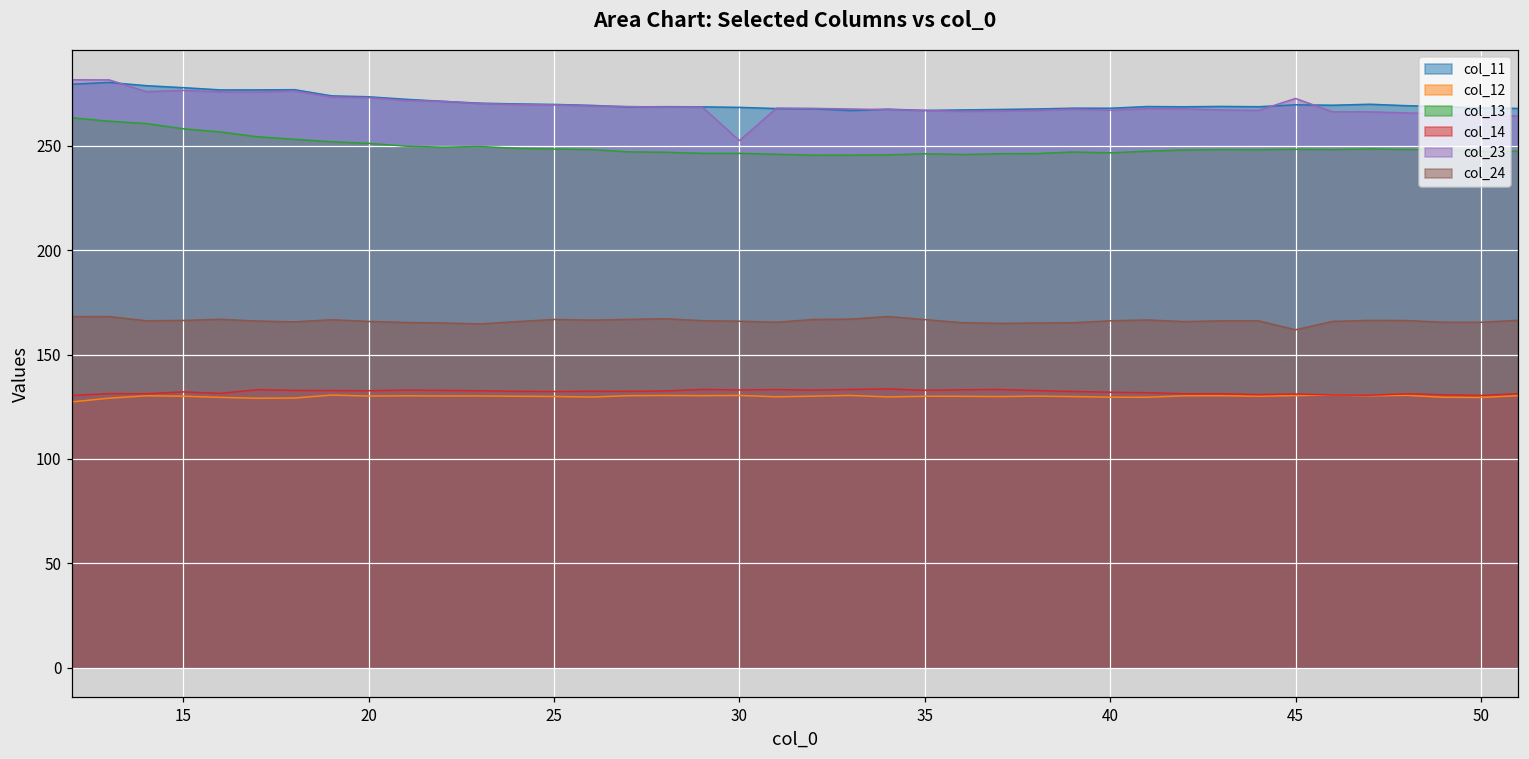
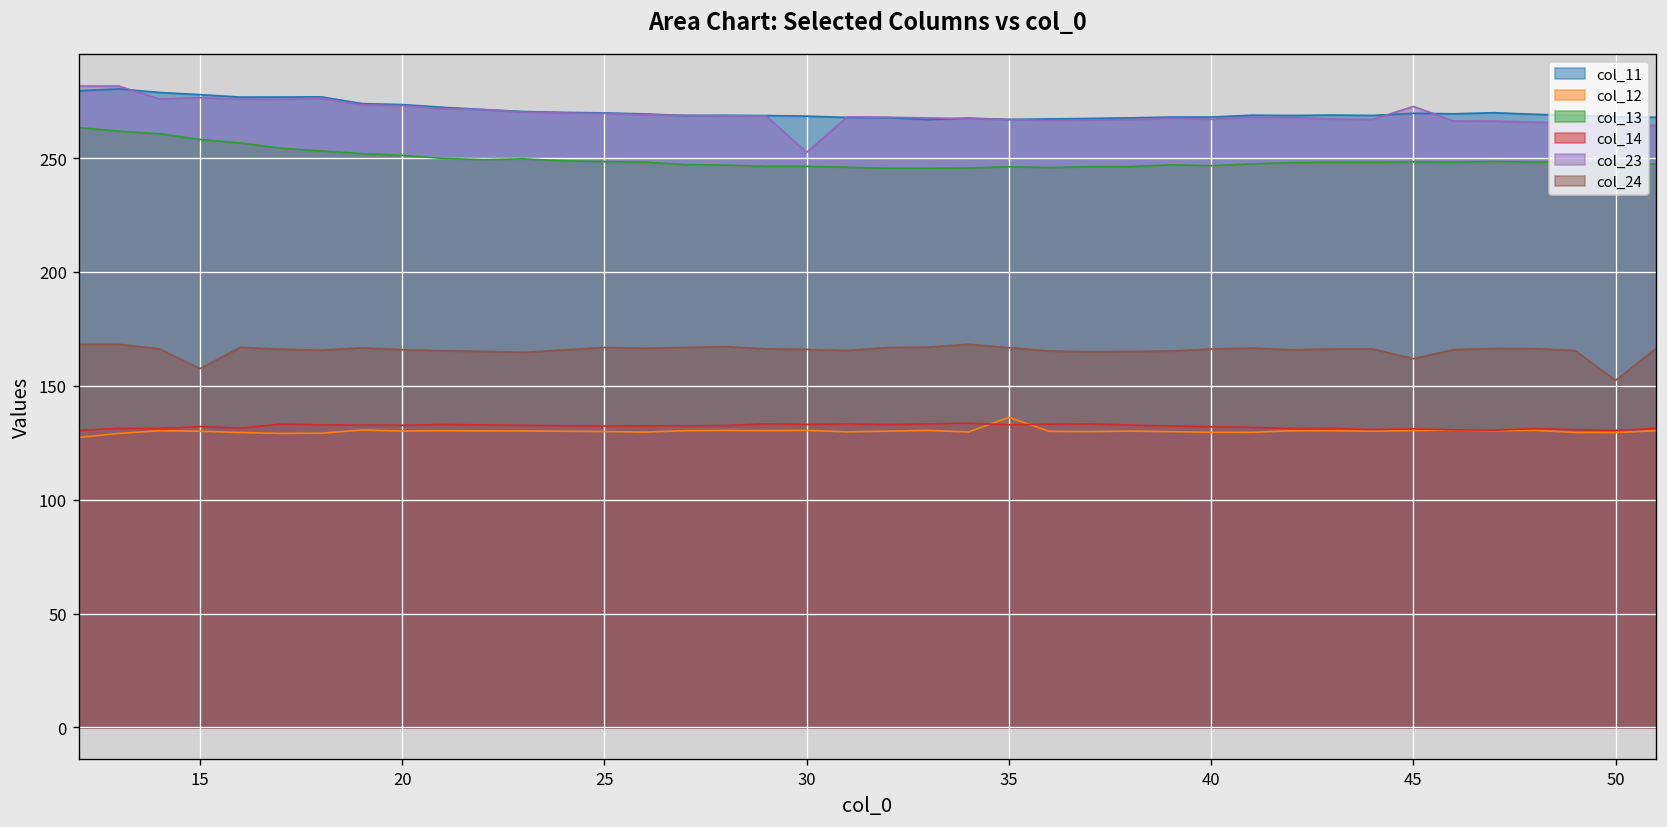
col_24, 15: 166 -> 158
col_12, 35: 130 -> 136
col_24, 50: 165 -> 152
